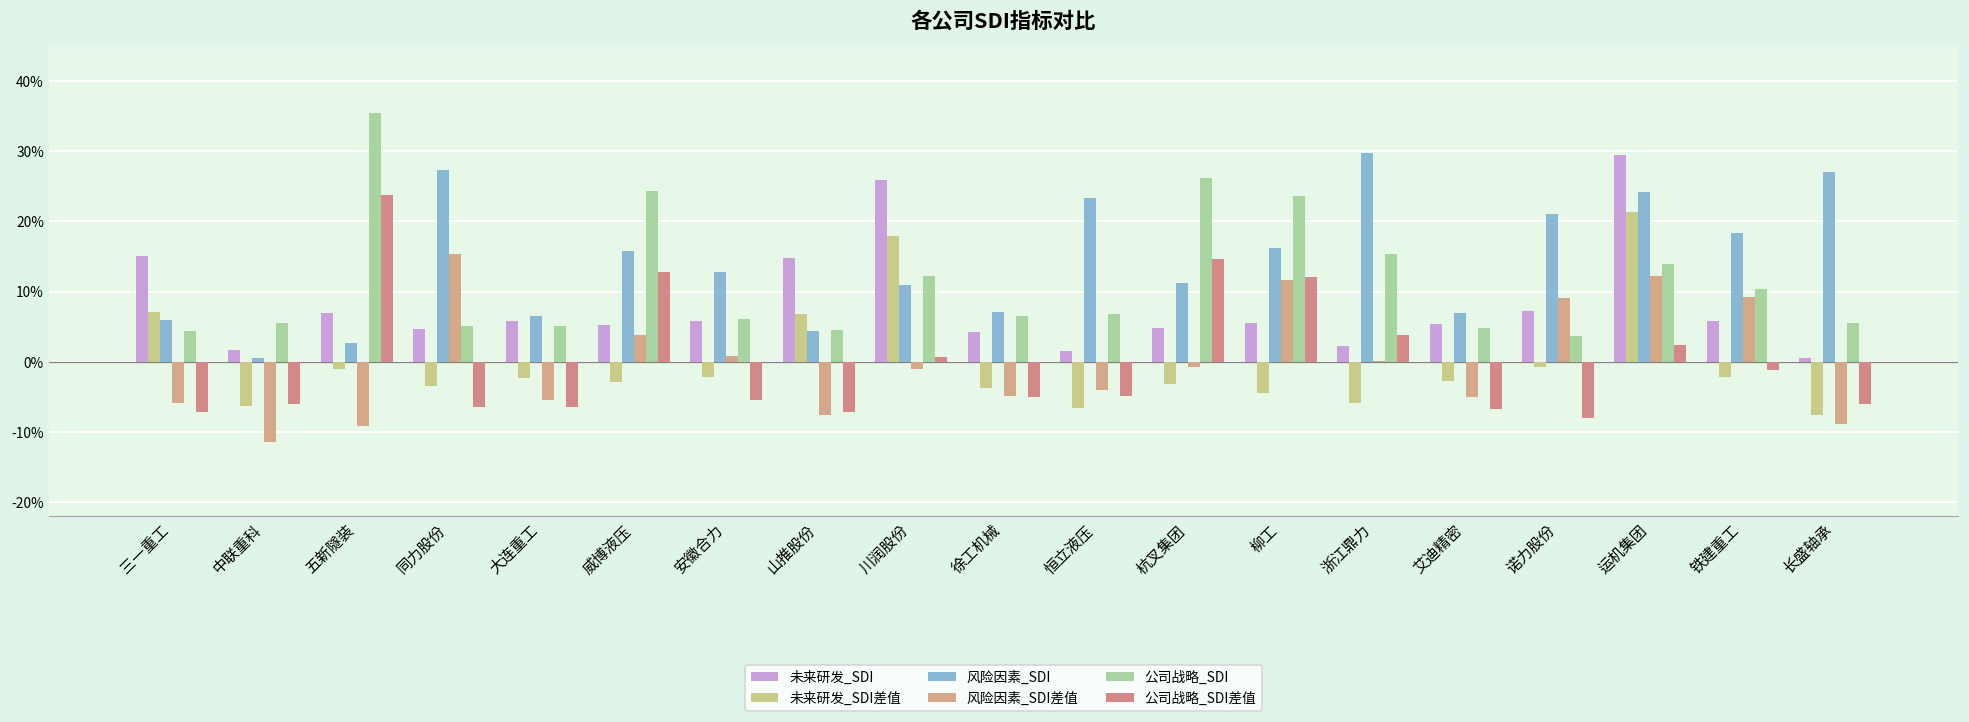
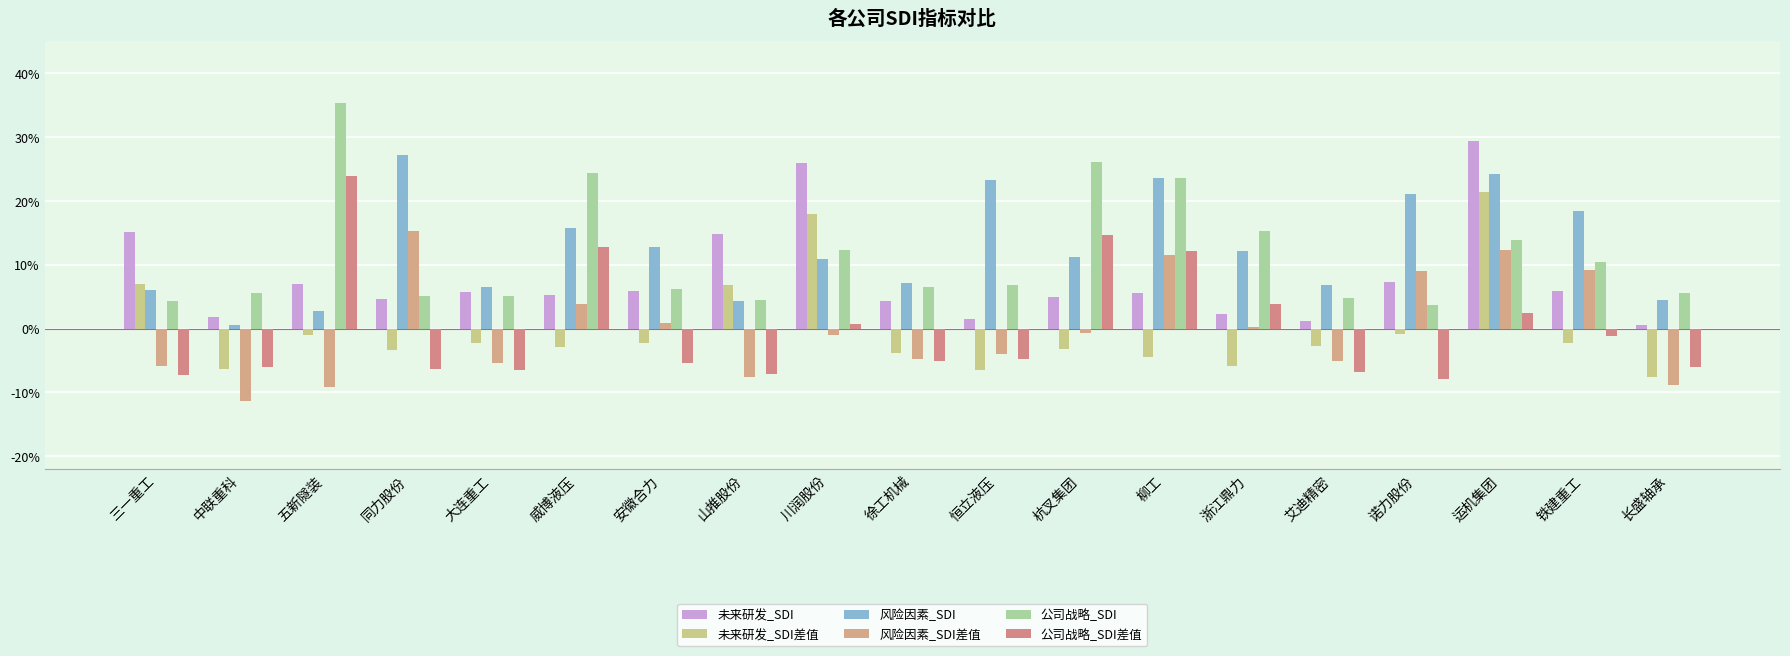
风险因素_SDI, 柳工: 16% -> 24%
风险因素_SDI, 浙江鼎力: 30% -> 12%
未来研发_SDI, 艾迪精密: 5% -> 1%
风险因素_SDI, 长盛轴承: 27% -> 4%
